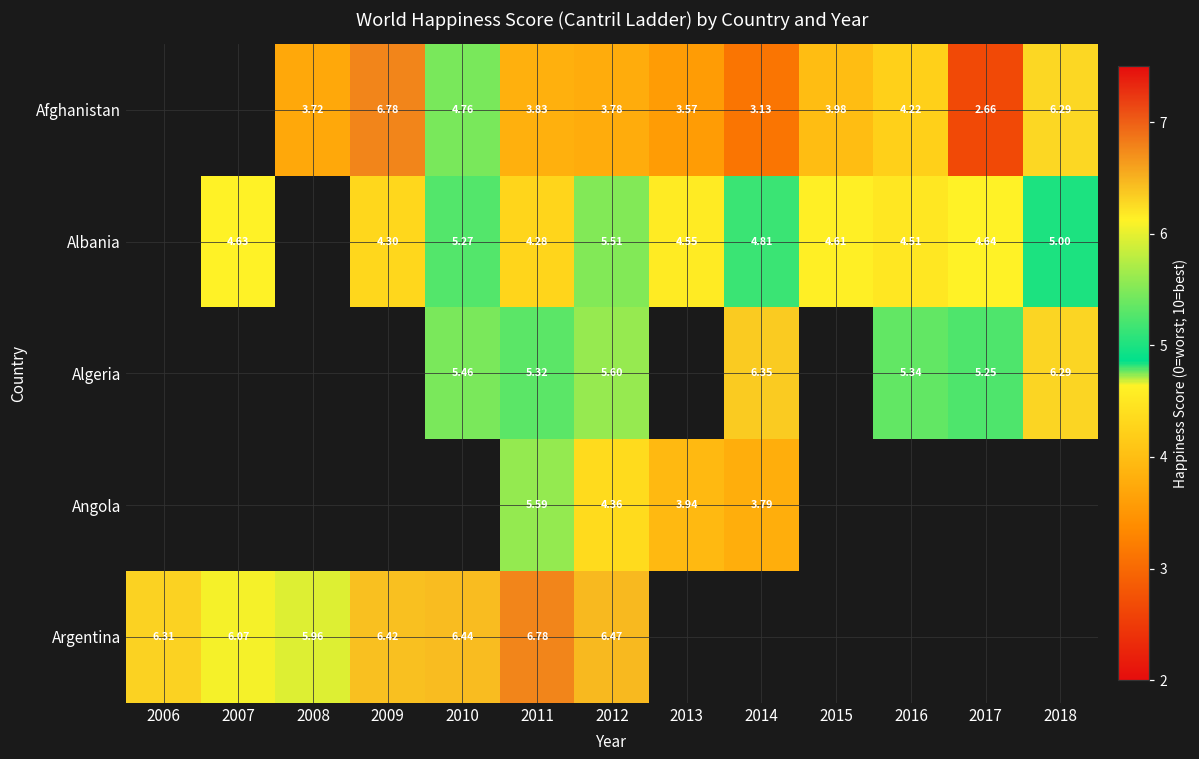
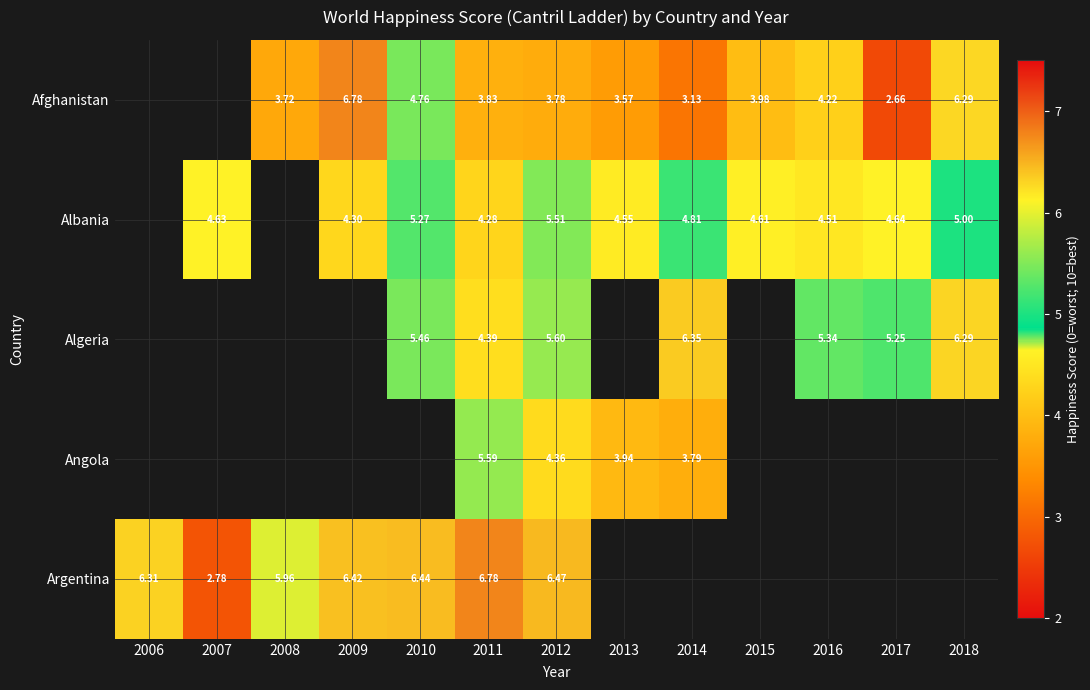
Algeria, 2011: 5.32 -> 4.39
Argentina, 2007: 6.07 -> 2.78
